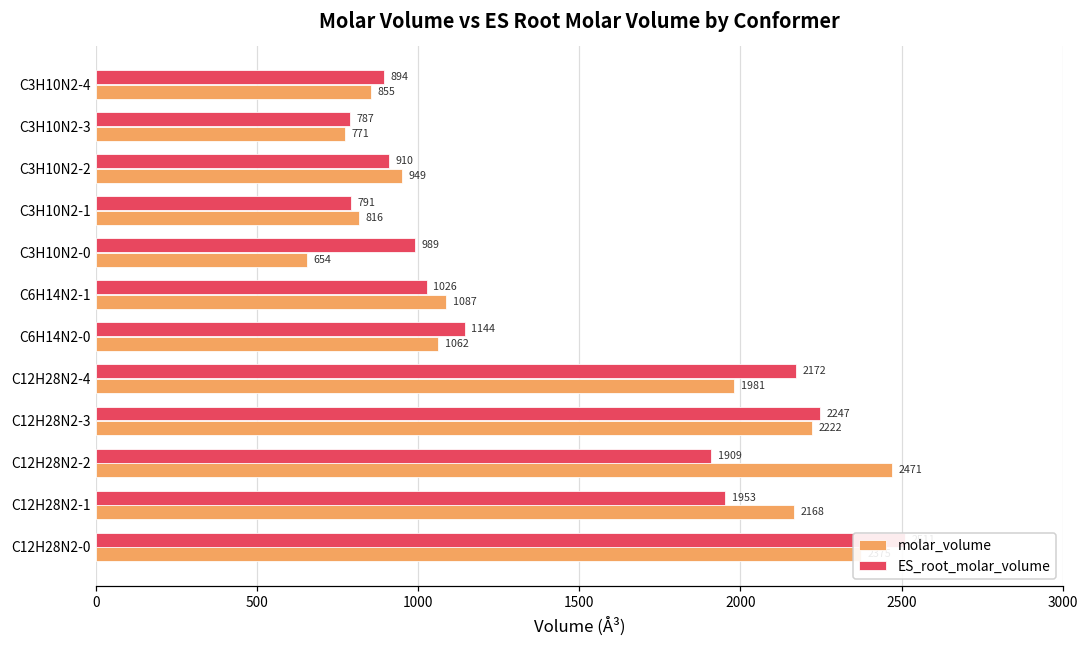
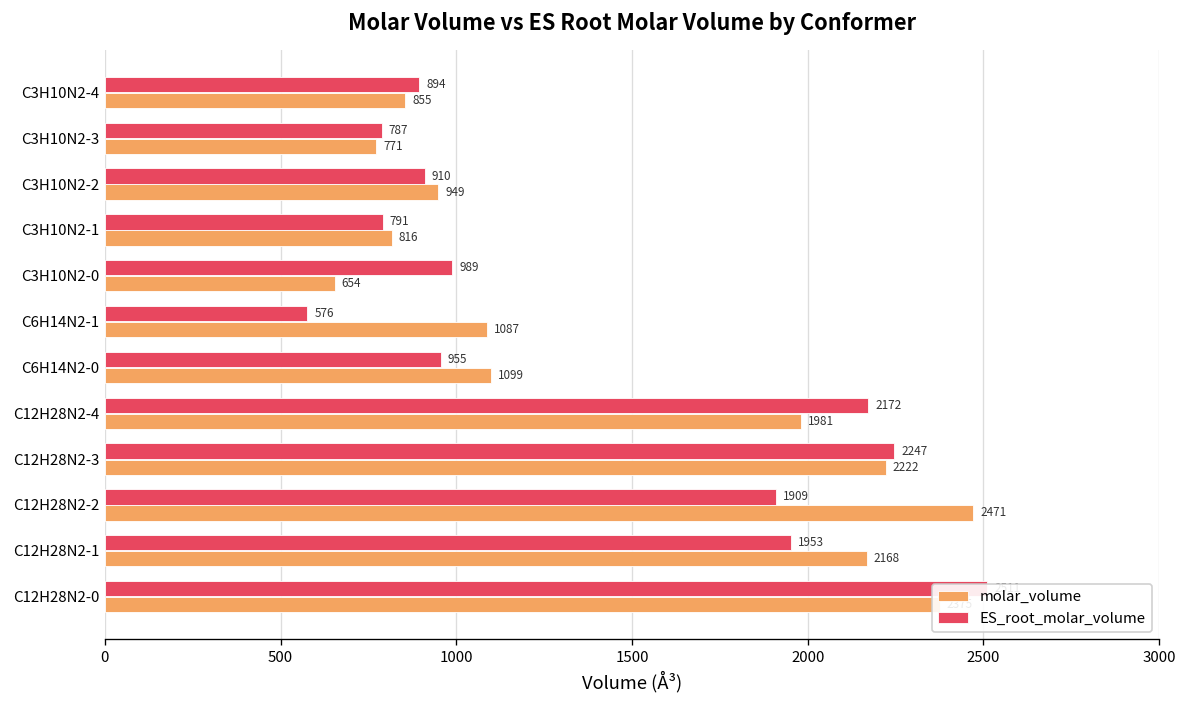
ES_root_molar_volume, C6H14N2-1: 1026 -> 576
ES_root_molar_volume, C6H14N2-0: 1144 -> 955
molar_volume, C6H14N2-0: 1062 -> 1099
